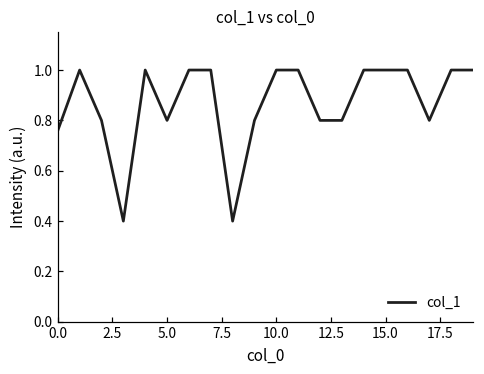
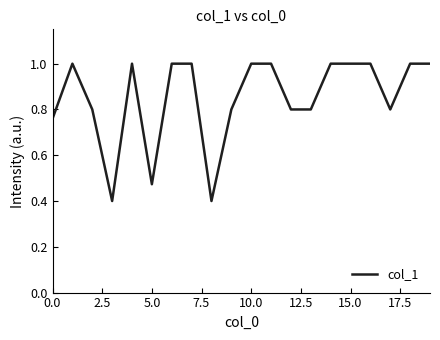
5.0: 0.80 -> 0.47
